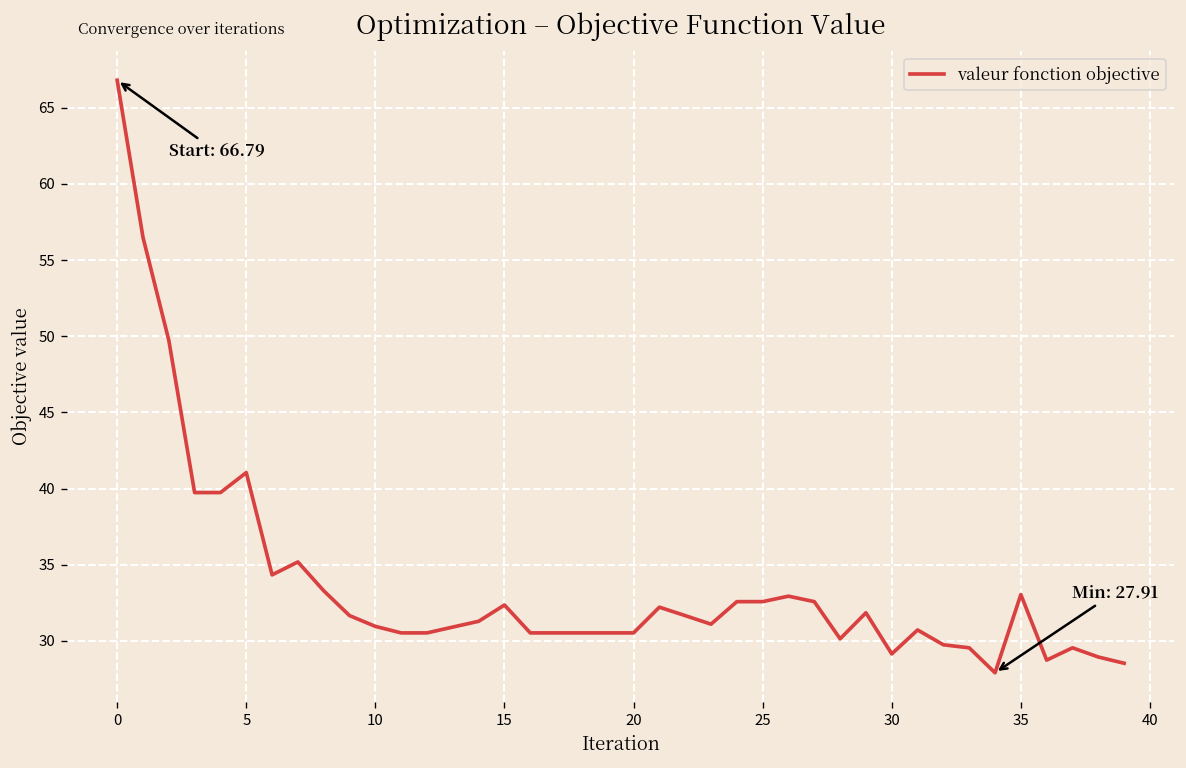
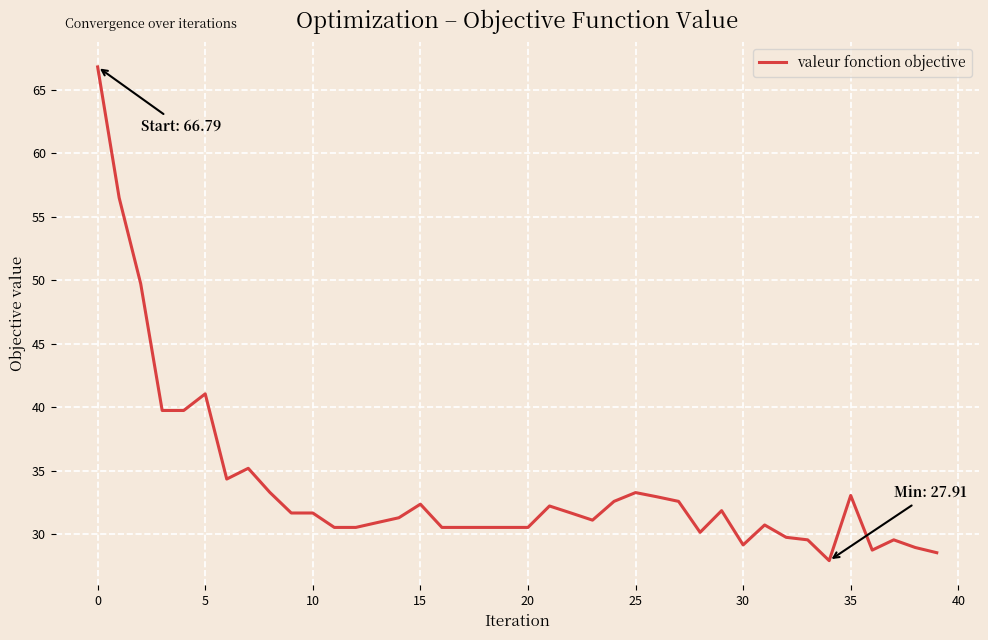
10: 31.0 -> 31.7
25: 32.6 -> 33.3
